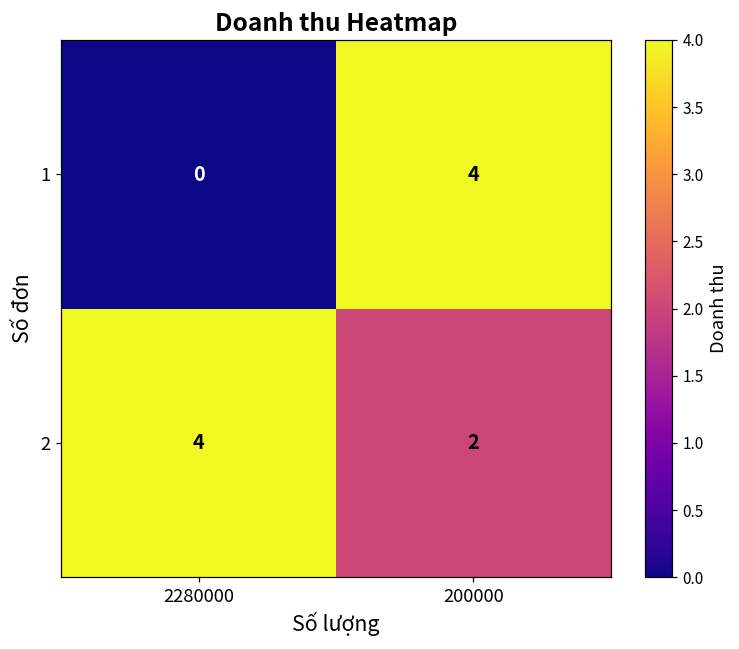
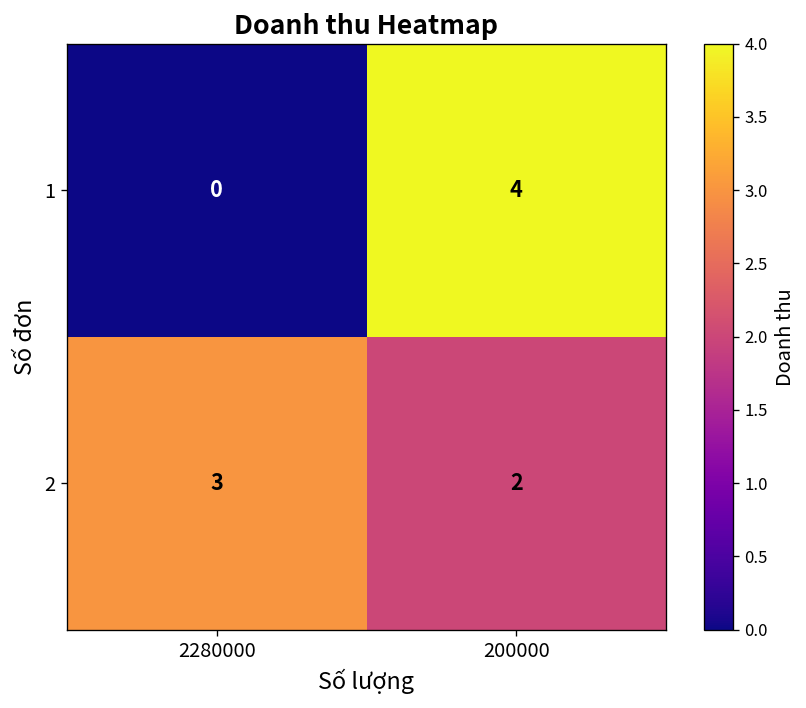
2, 2280000: 4 -> 3
